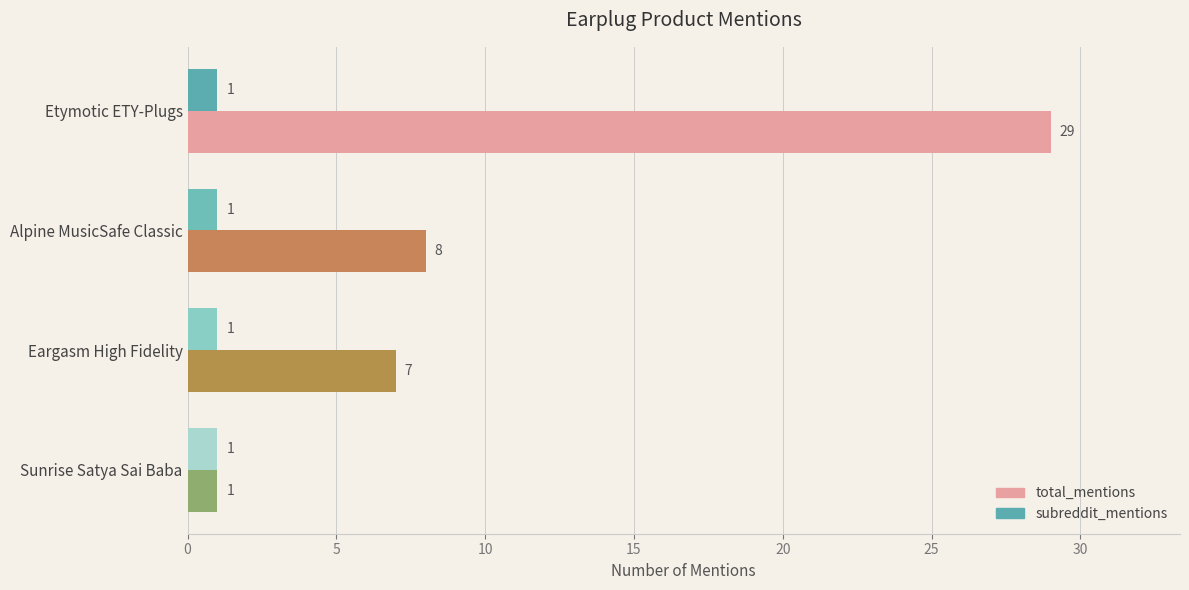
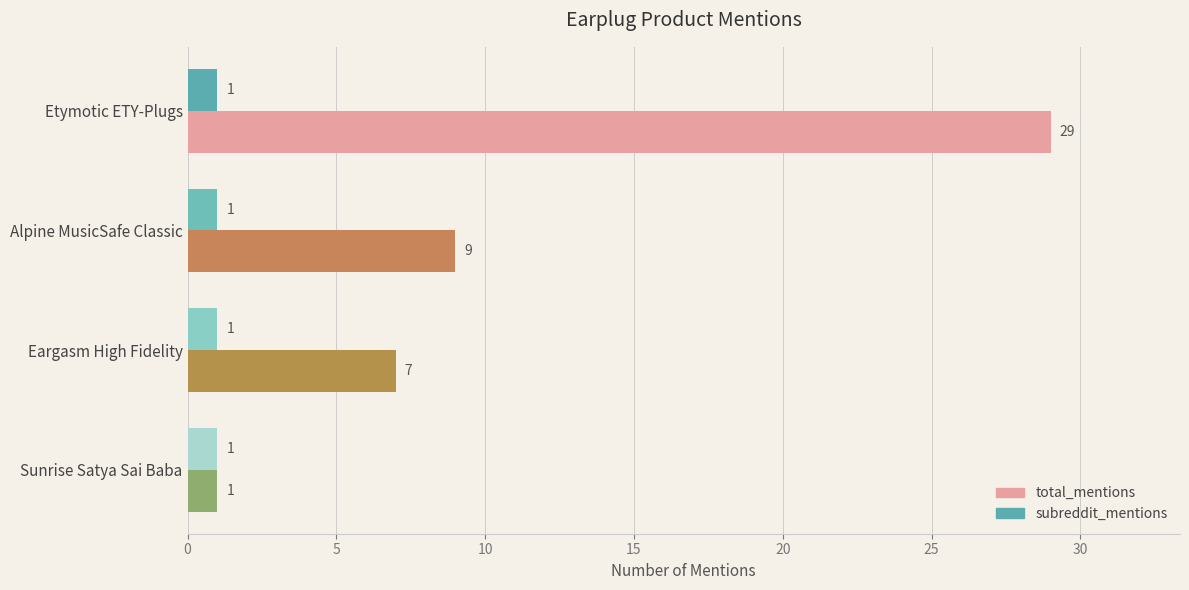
total_mentions, Alpine MusicSafe Classic: 8 -> 9
